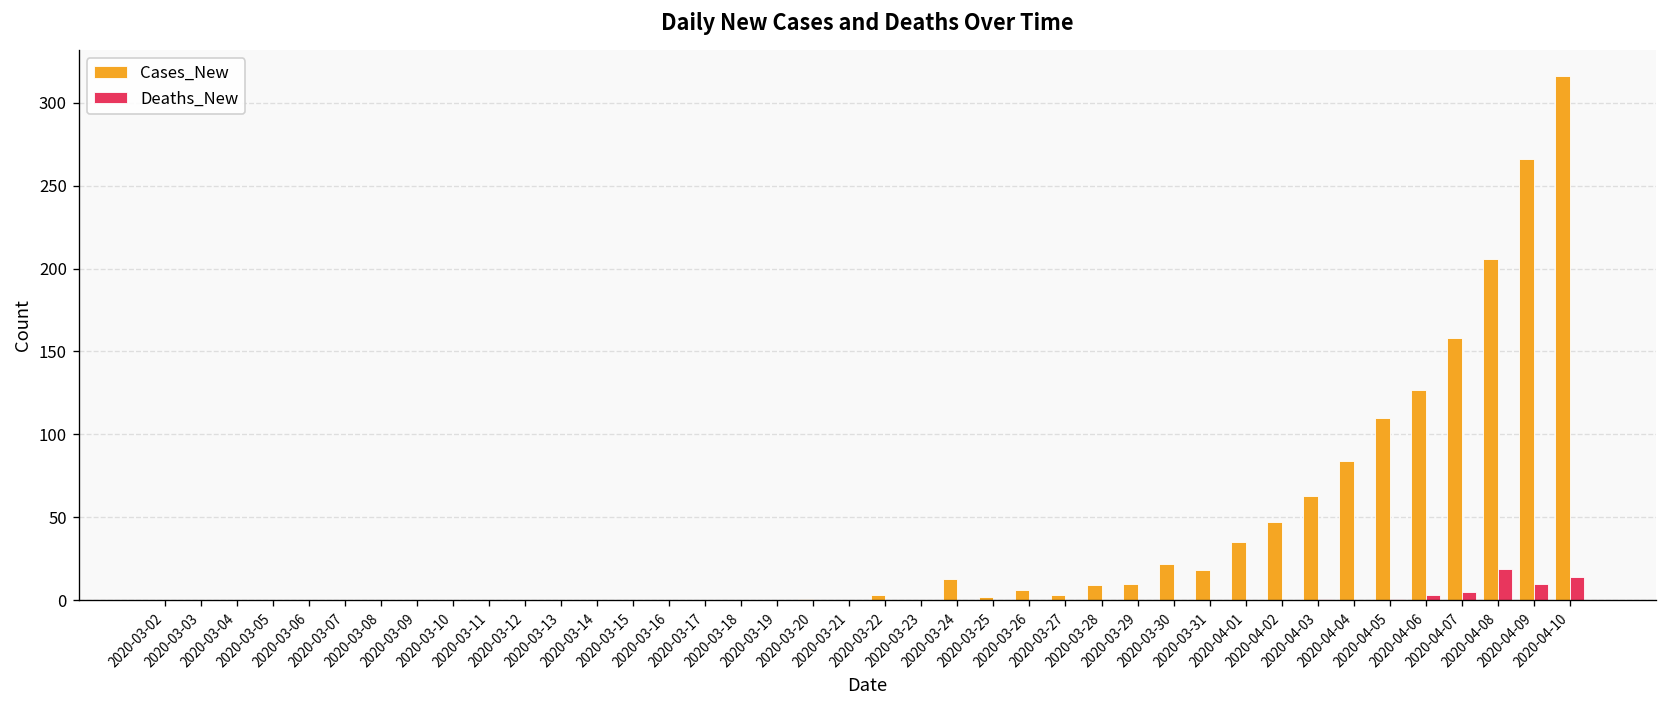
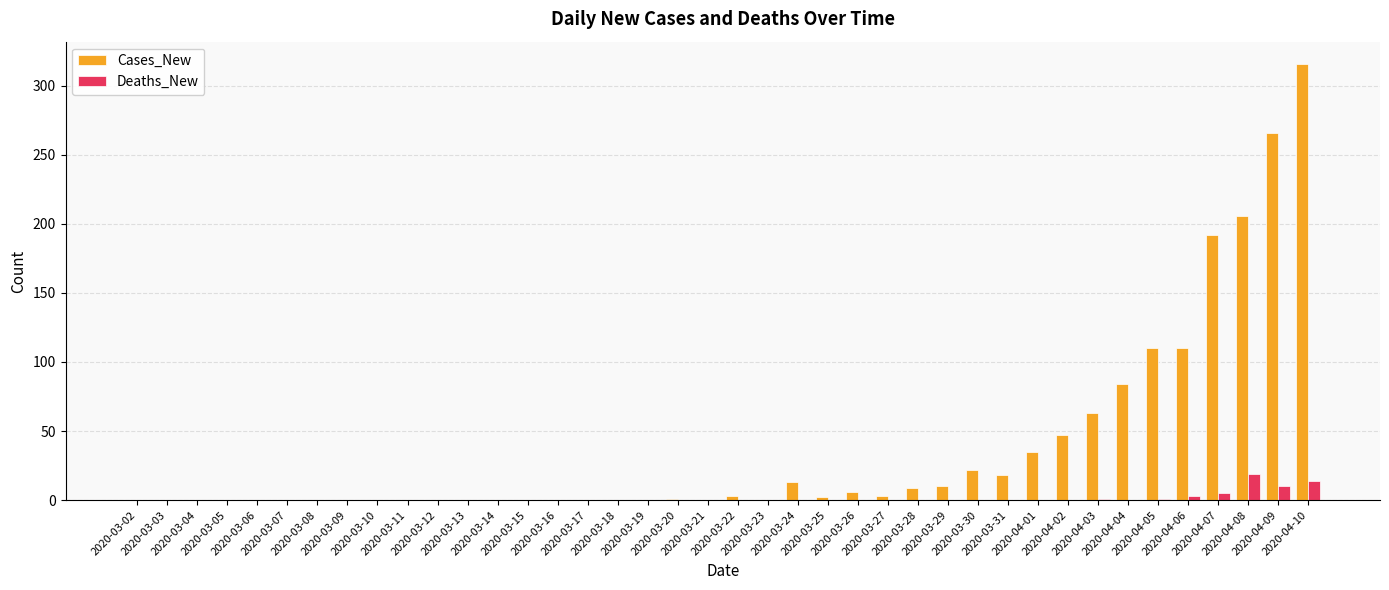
Cases_New, 2020-04-06: 127 -> 110
Cases_New, 2020-04-07: 158 -> 192
